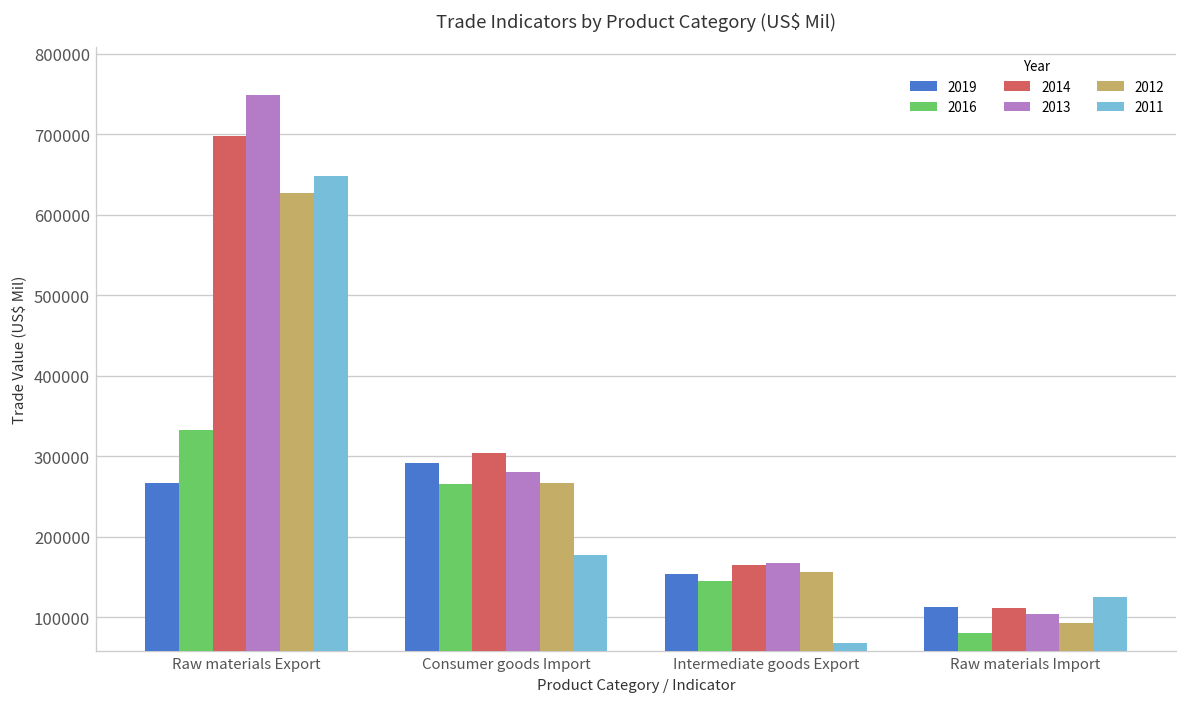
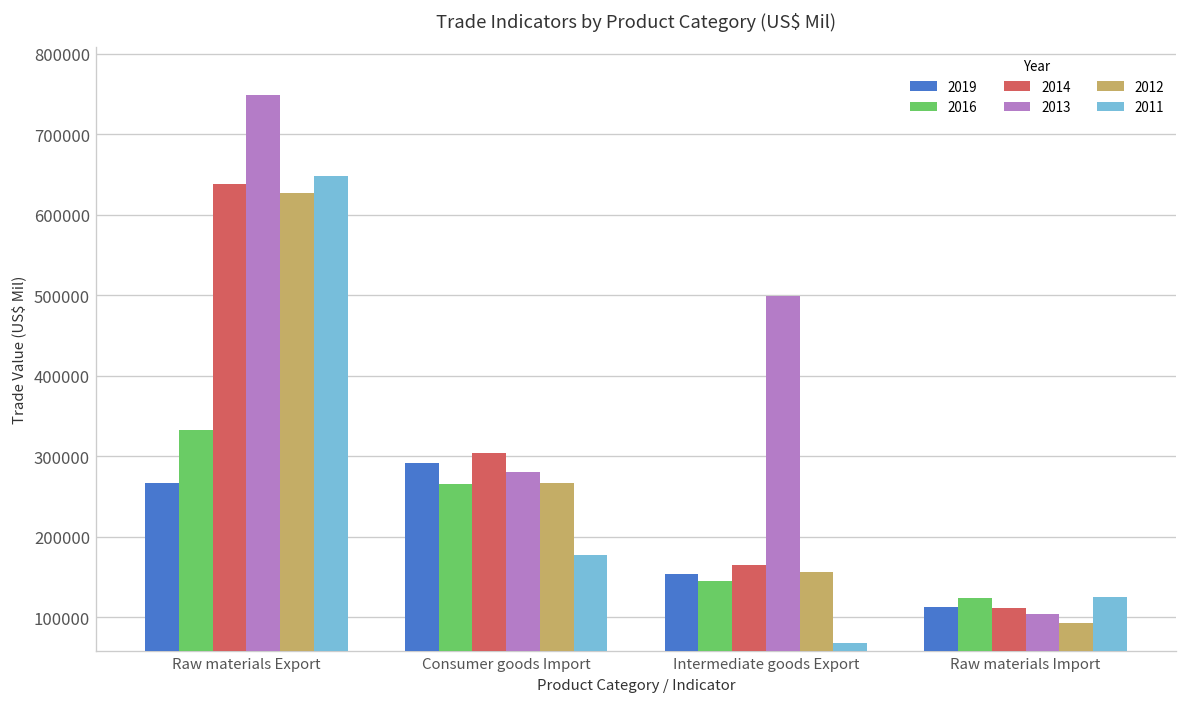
2014, Raw materials Export: 700000 -> 640000
2013, Intermediate goods Export: 170000 -> 500000
2016, Raw materials Import: 80000 -> 120000
